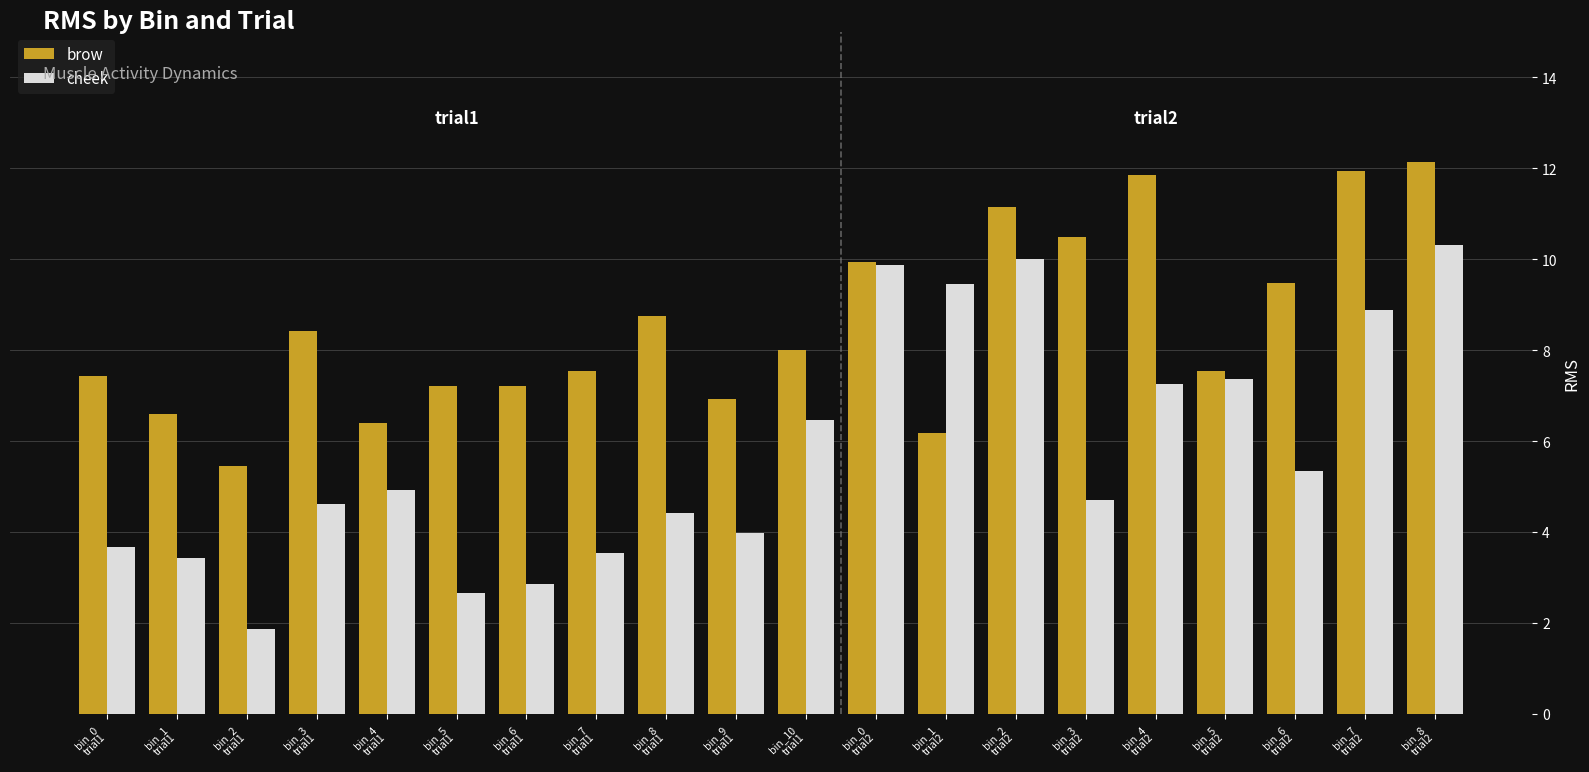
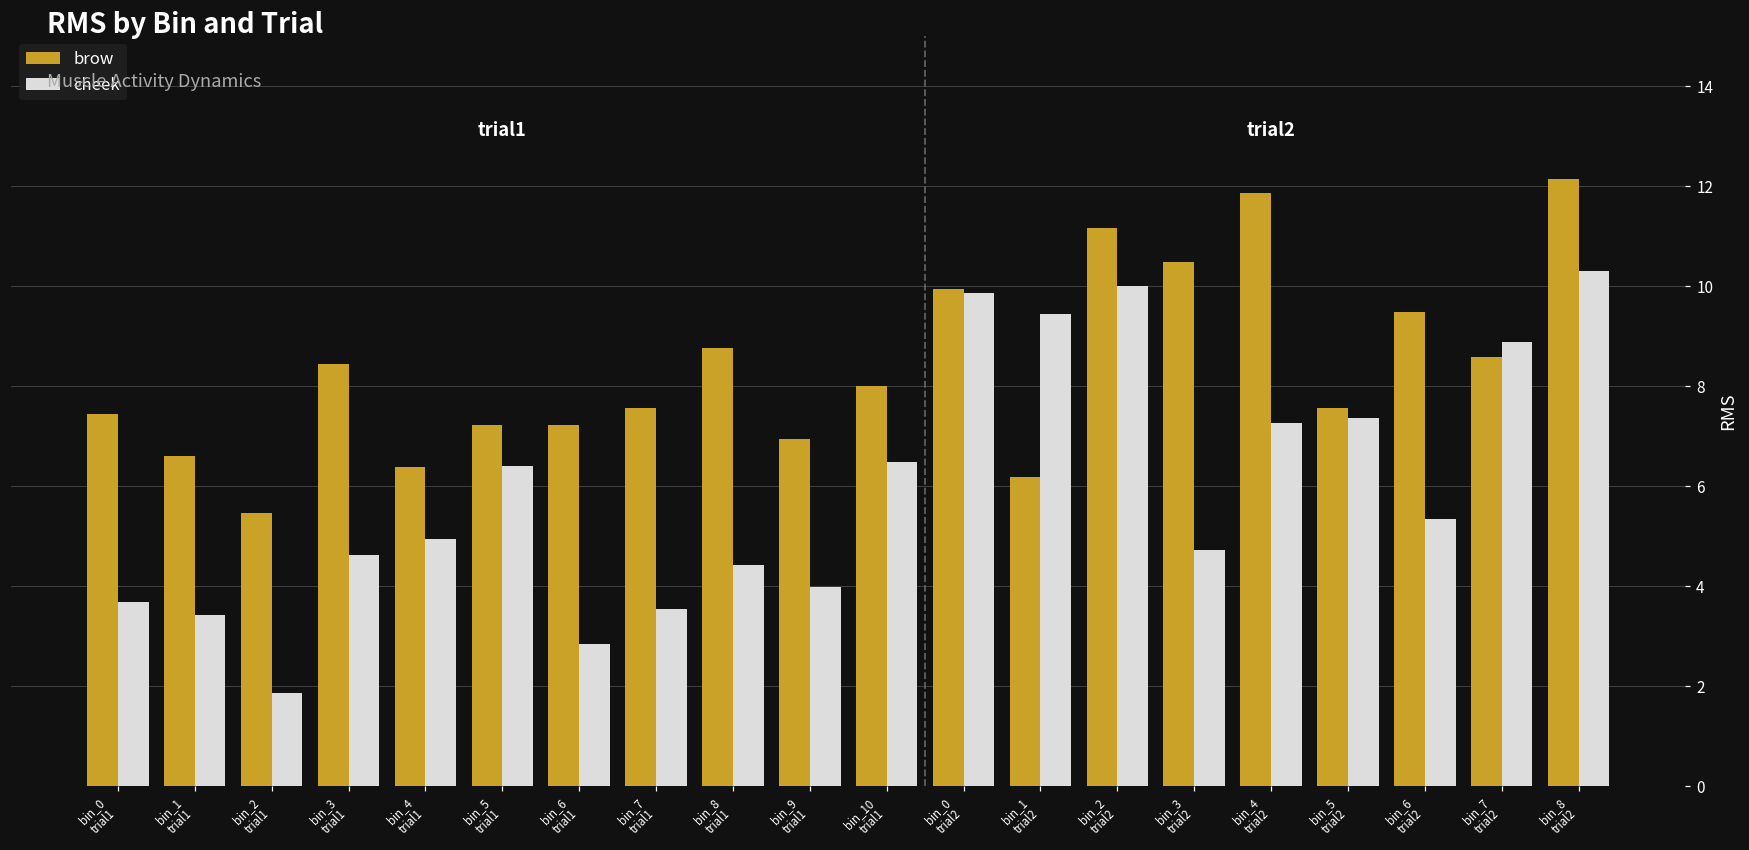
cheek, bin_5 trial1: 2.7 -> 6.4
brow, bin_7 trial2: 11.9 -> 8.6
